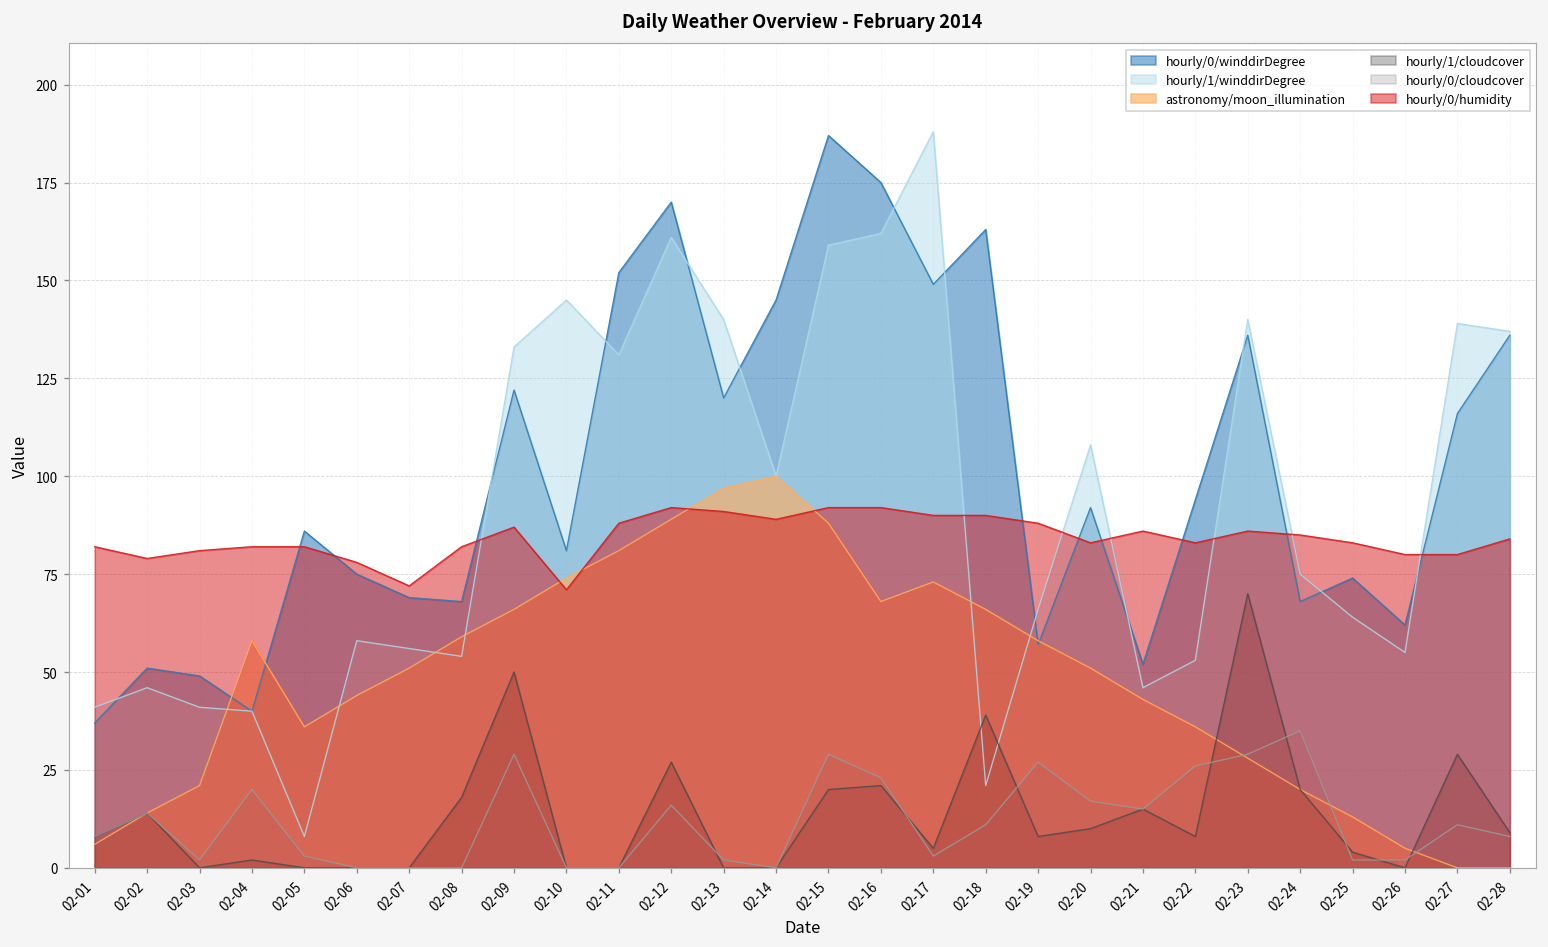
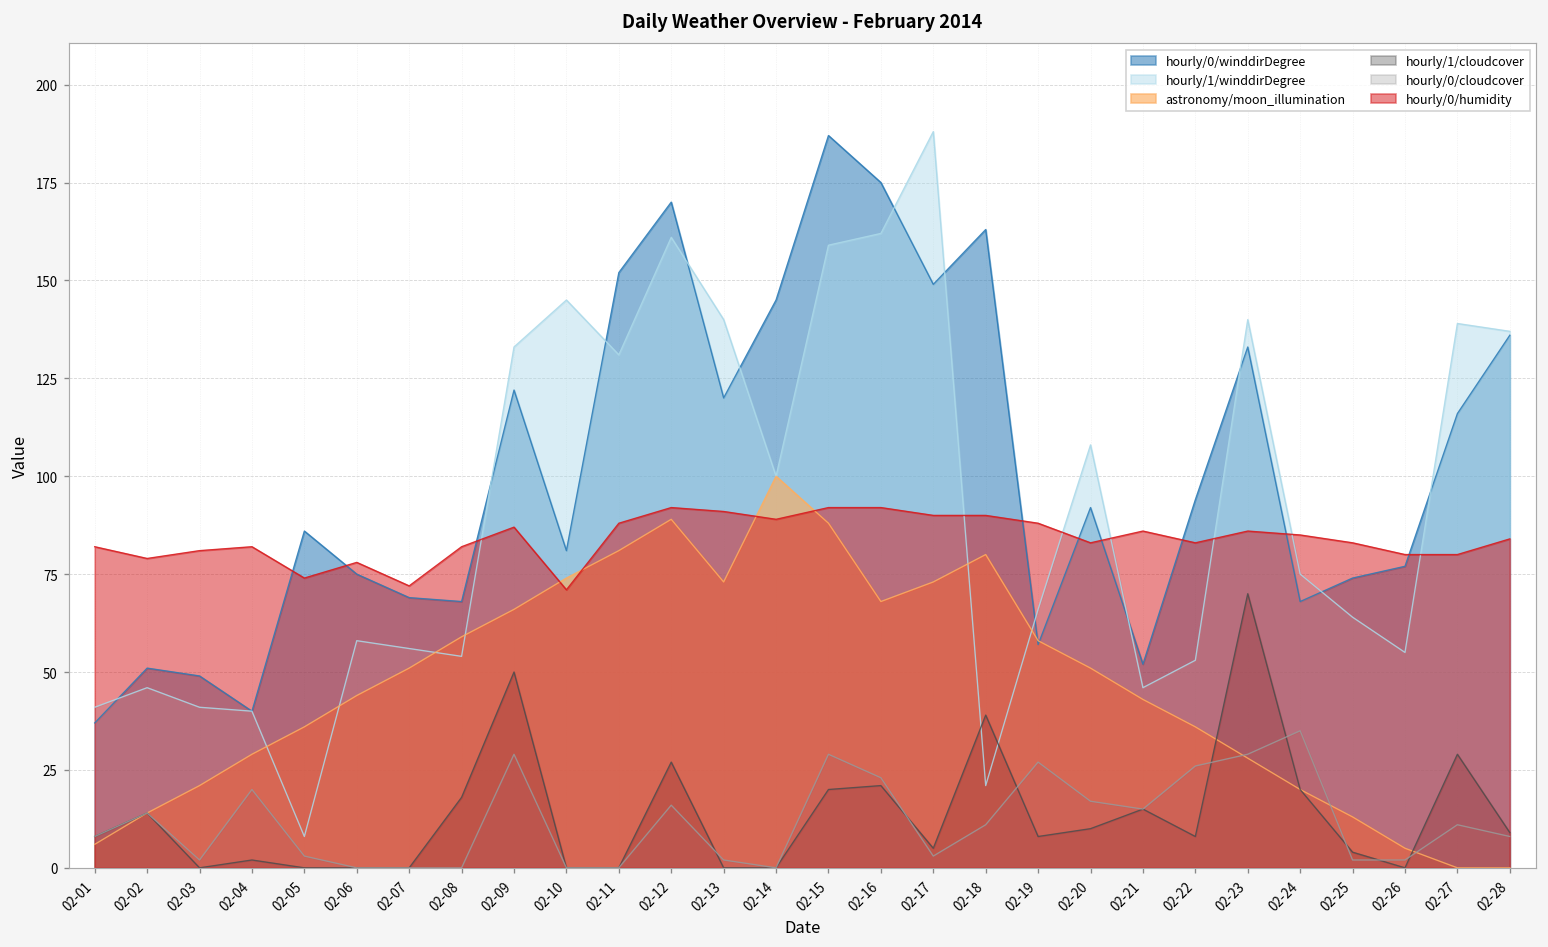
astronomy/moon_illumination, 02-04: 58 -> 29
hourly/0/humidity, 02-05: 82 -> 74
astronomy/moon_illumination, 02-13: 97 -> 73
astronomy/moon_illumination, 02-18: 66 -> 80
hourly/0/winddirDegree, 02-23: 136 -> 133
hourly/0/winddirDegree, 02-26: 62 -> 77
